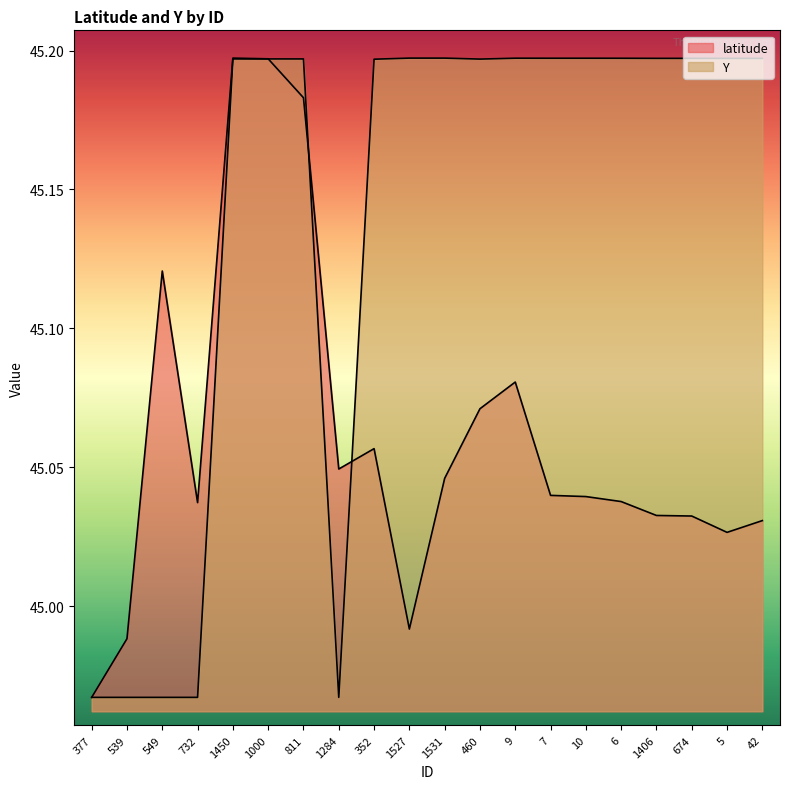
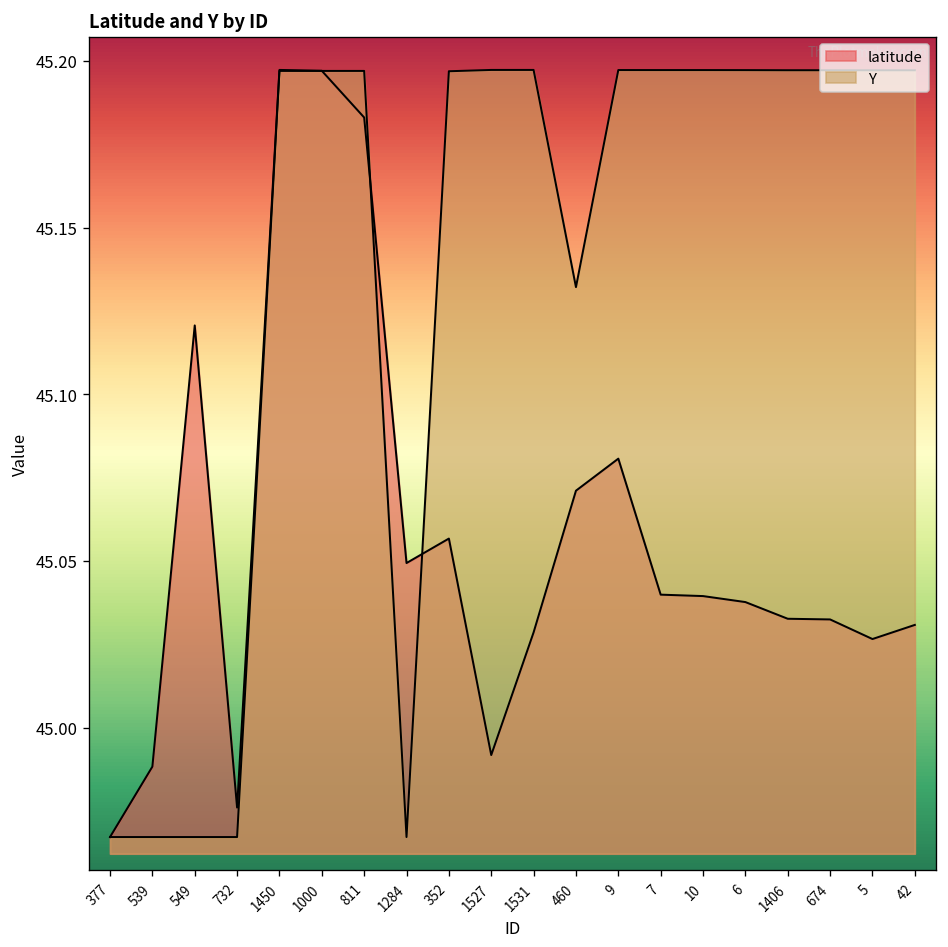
latitude, 732: 45.037 -> 44.976
latitude, 1531: 45.046 -> 45.029
Y, 460: 45.197 -> 45.132
